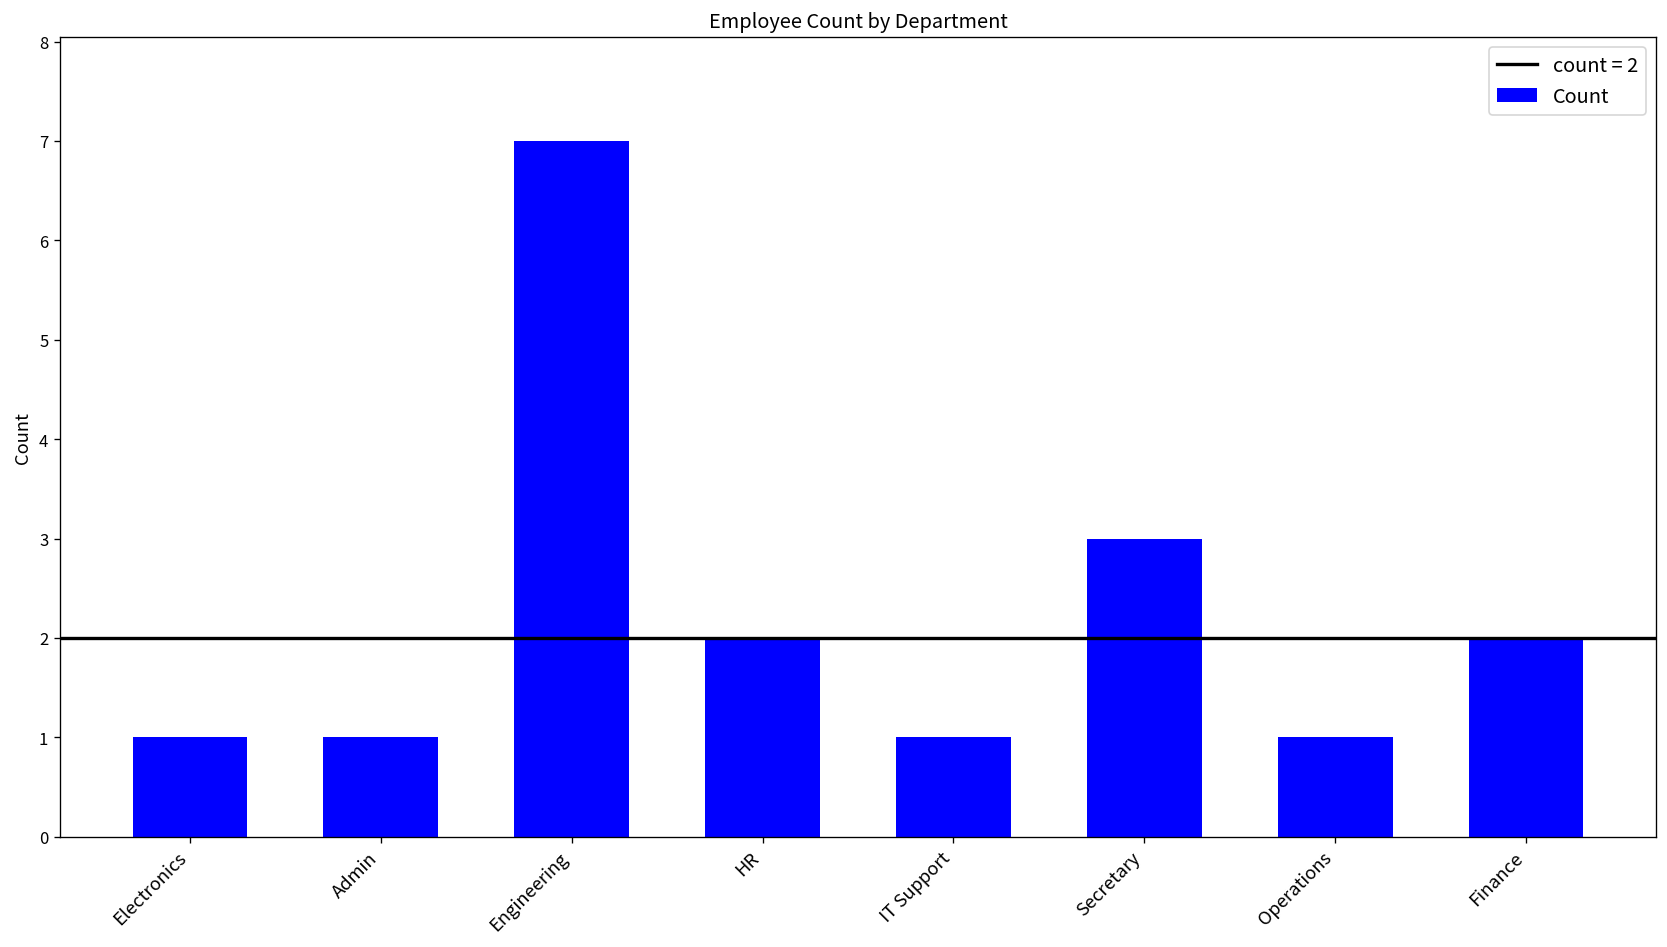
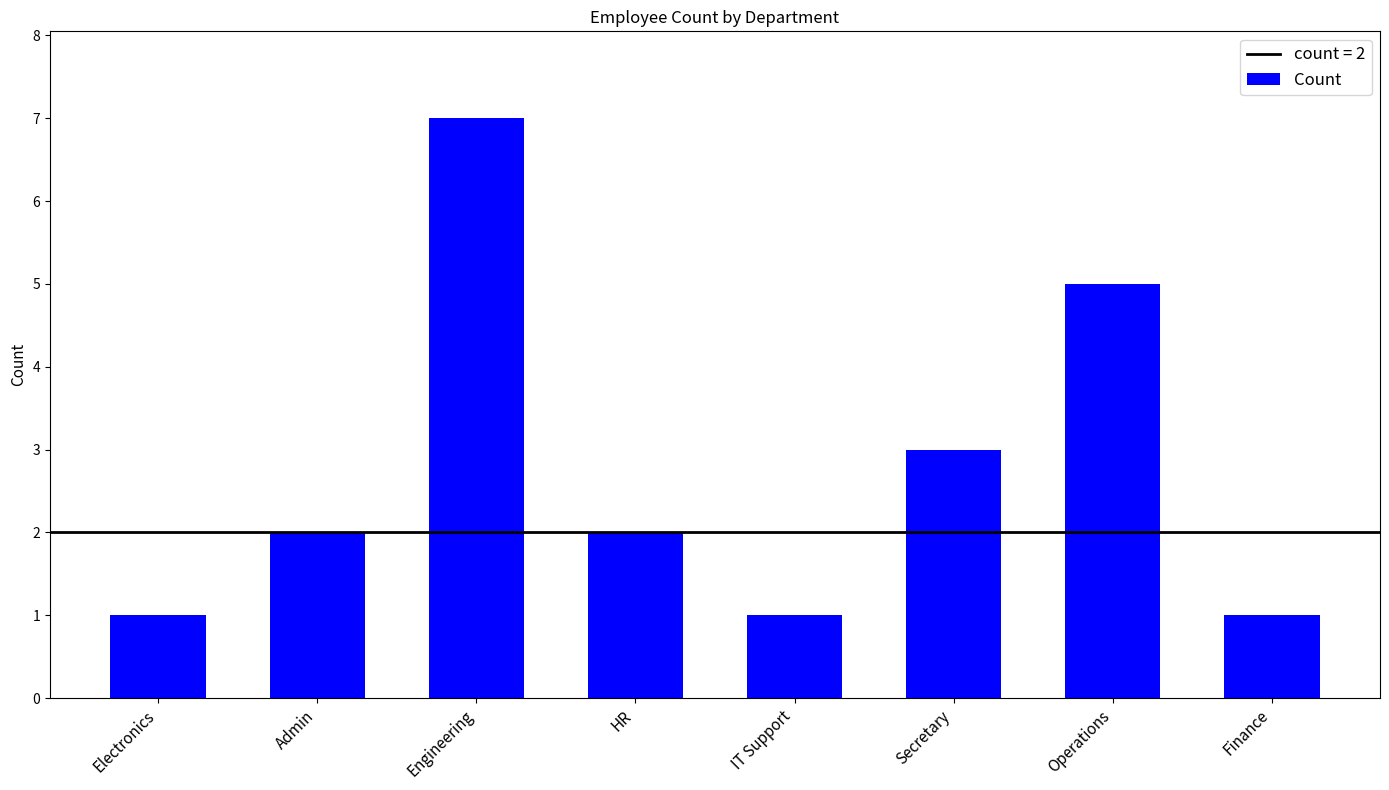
Admin: 1 -> 2
Operations: 1 -> 5
Finance: 2 -> 1
